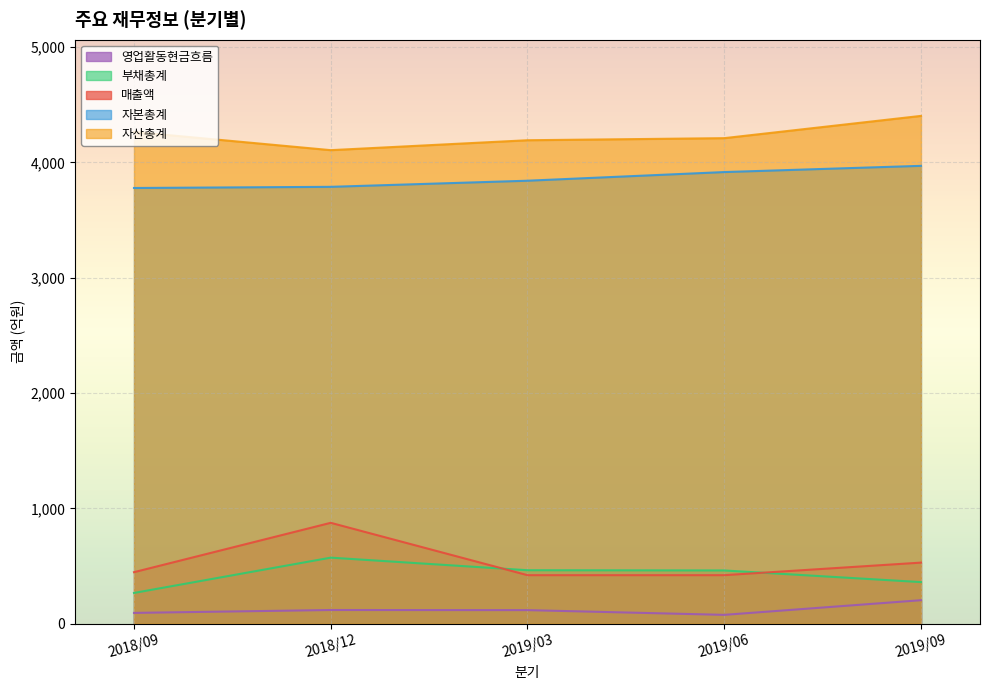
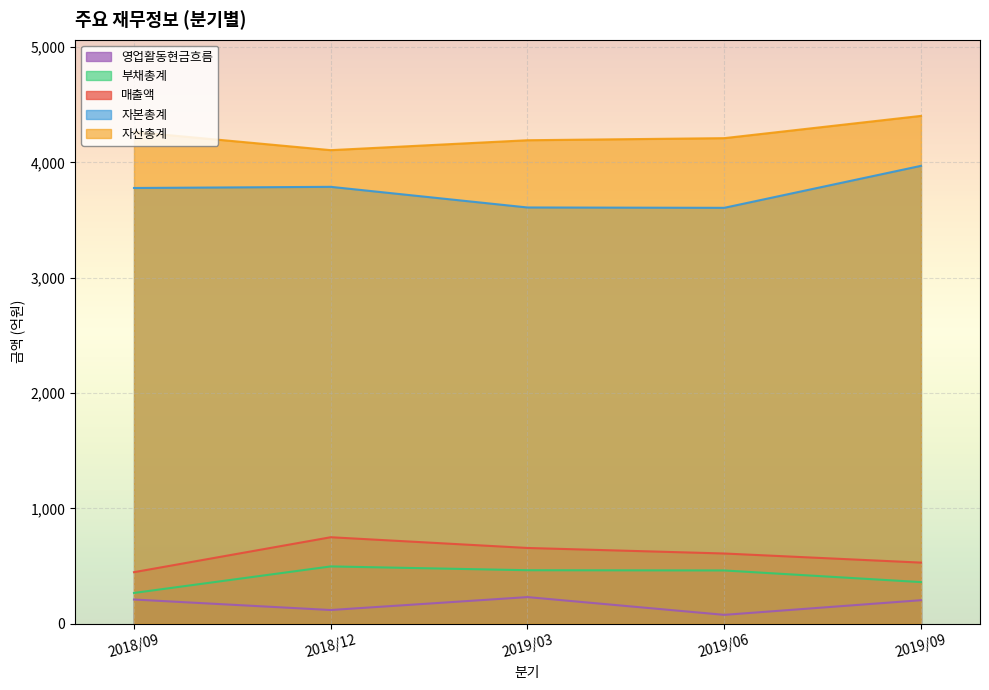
영업활동현금흐름, 2018/09: 90 -> 210
부채총계, 2018/12: 570 -> 500
매출액, 2018/12: 880 -> 750
영업활동현금흐름, 2019/03: 120 -> 230
매출액, 2019/03: 420 -> 660
자본총계, 2019/03: 3,840 -> 3,610
매출액, 2019/06: 420 -> 610
자본총계, 2019/06: 3,920 -> 3,610
